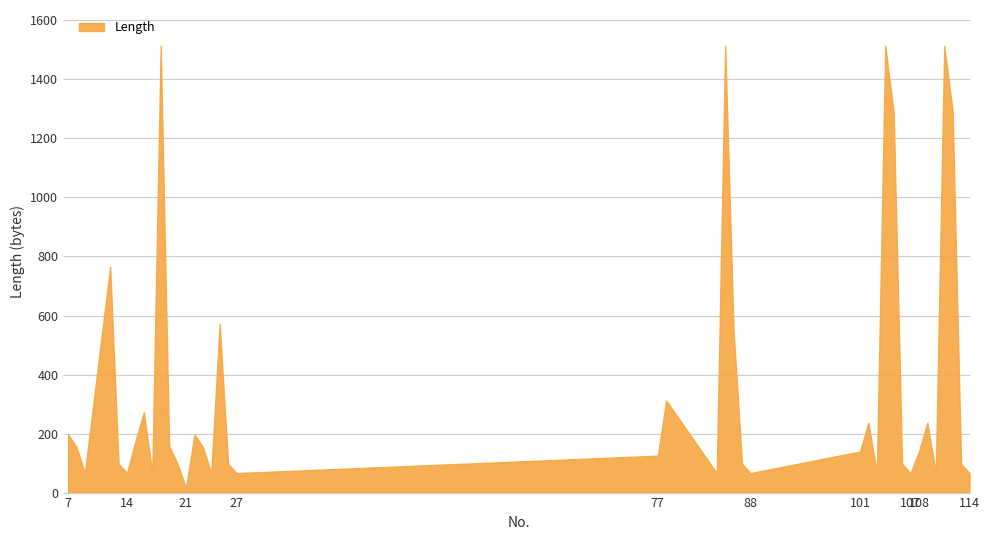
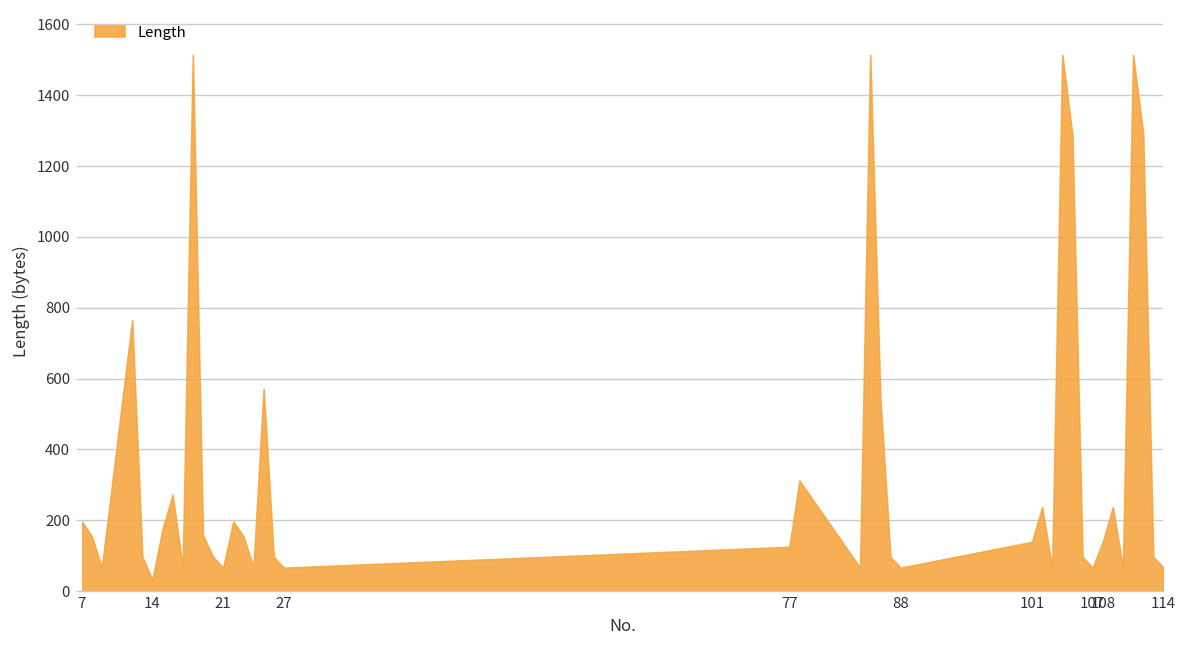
14: 70 -> 30
21: 20 -> 70
